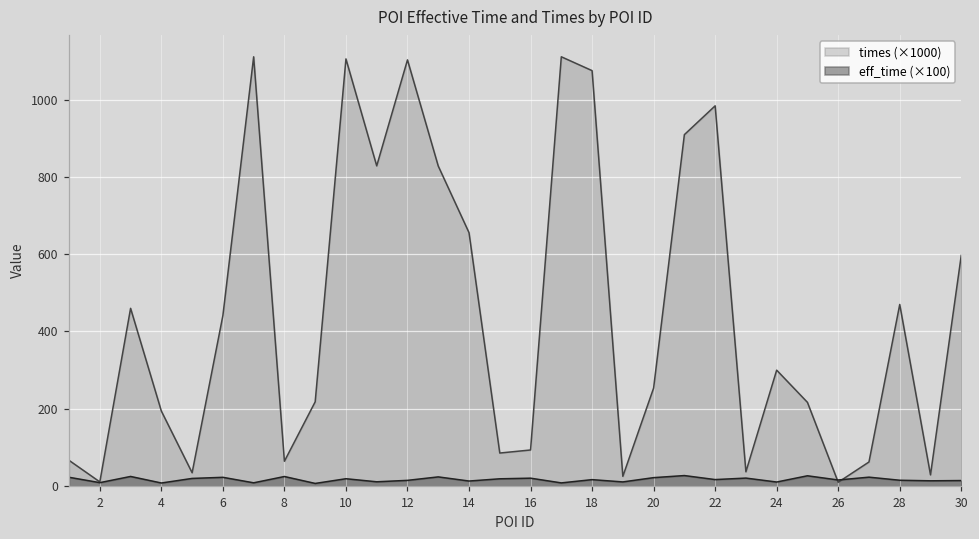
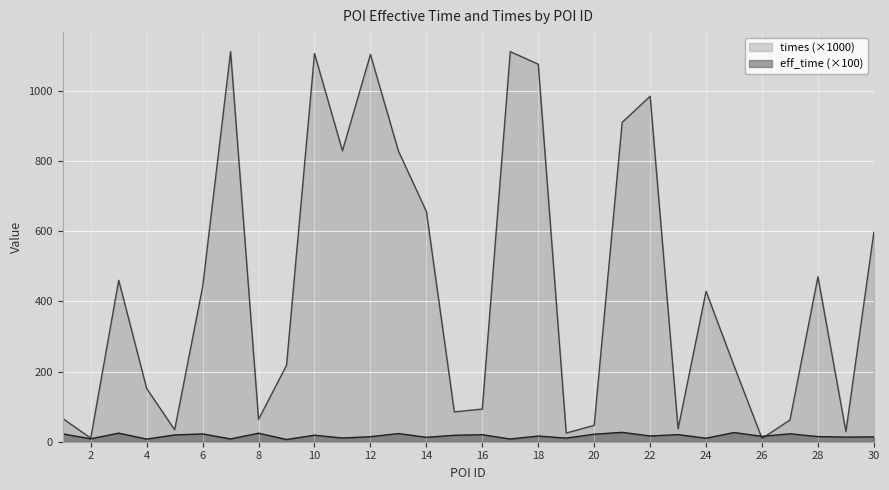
times (×1000), 4: 190 -> 150
times (×1000), 20: 250 -> 50
times (×1000), 24: 300 -> 430
